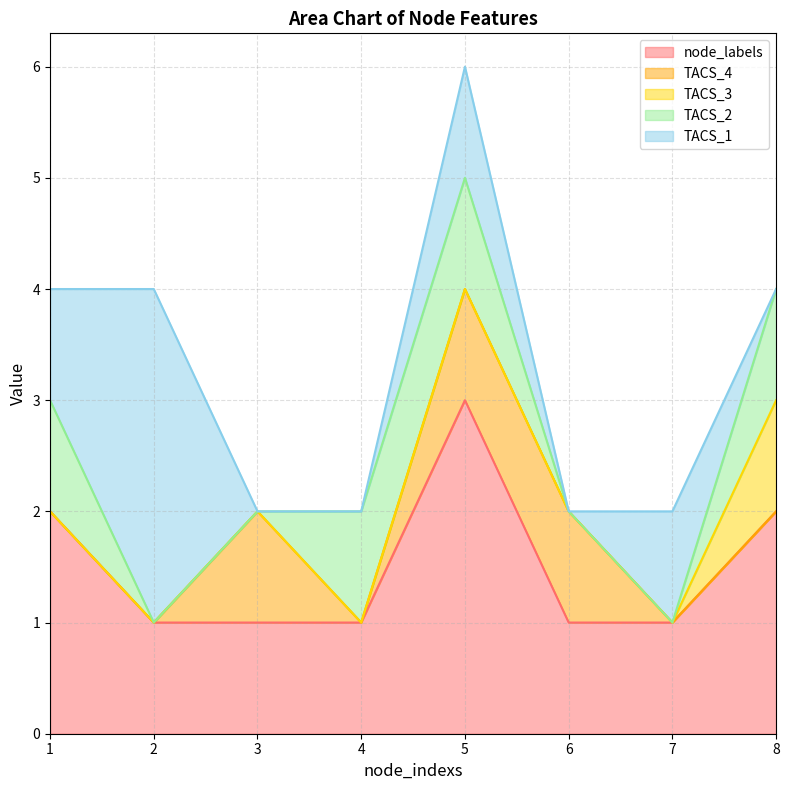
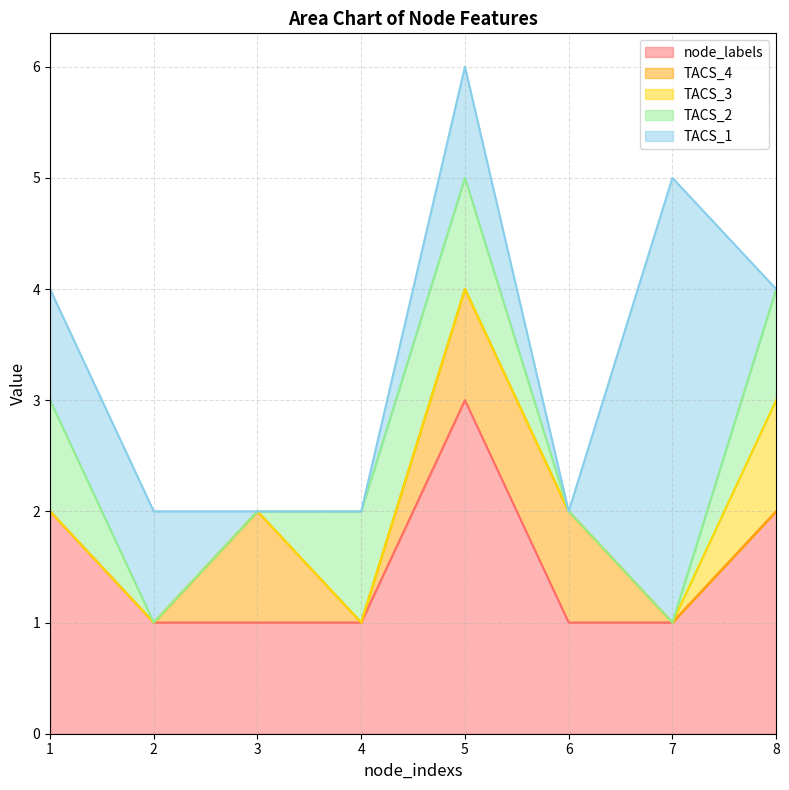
TACS_1, 2: 3 -> 1
TACS_1, 7: 1 -> 4
